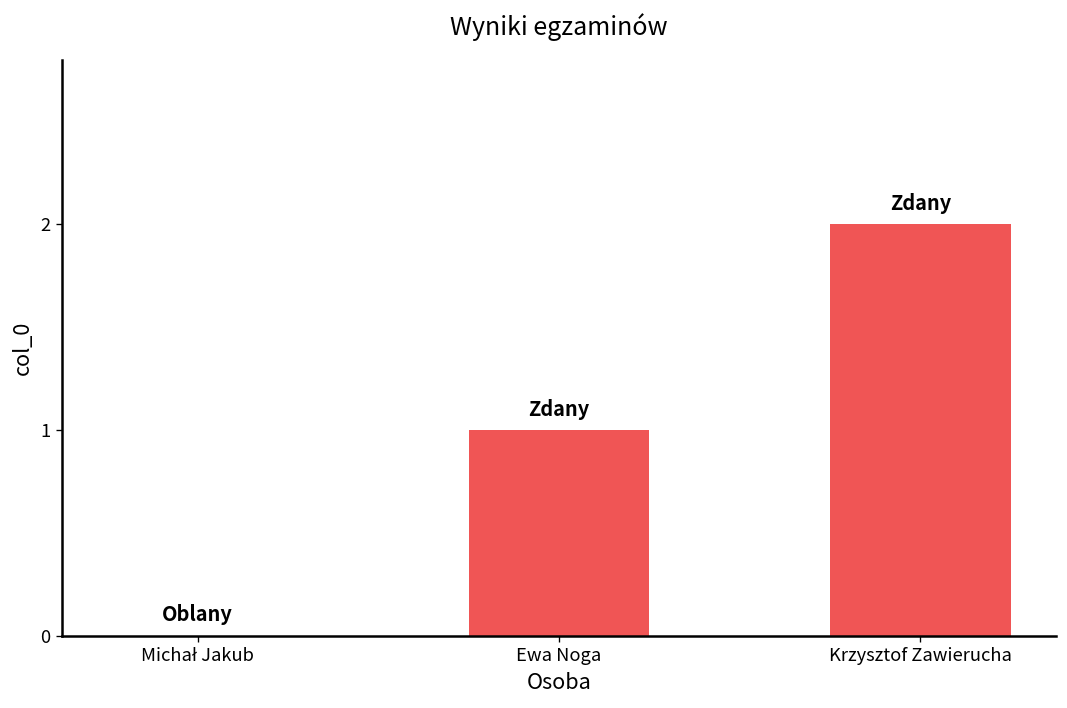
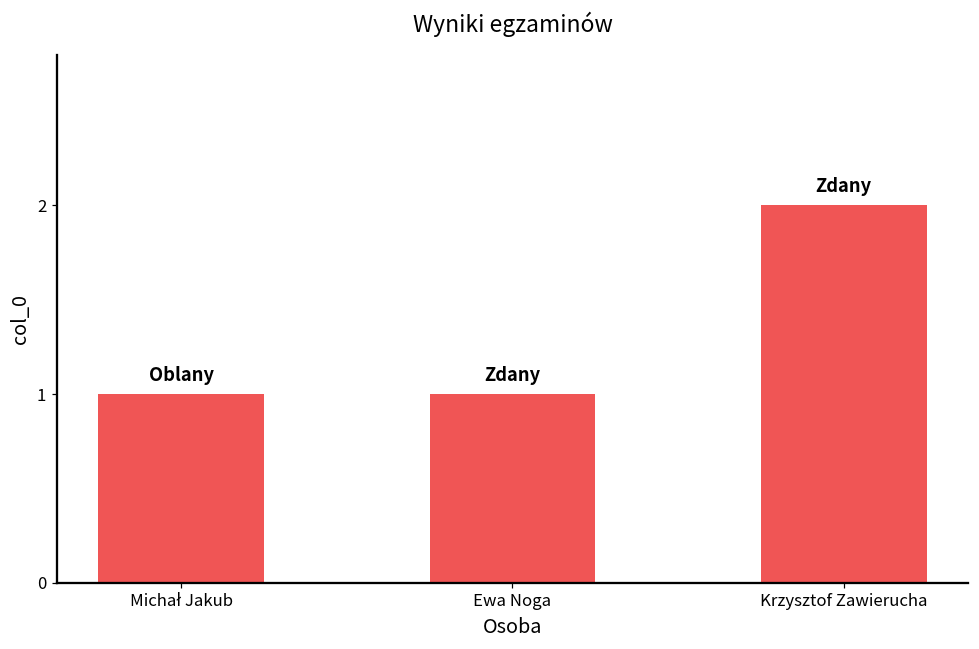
Michał Jakub: 0 -> 1
